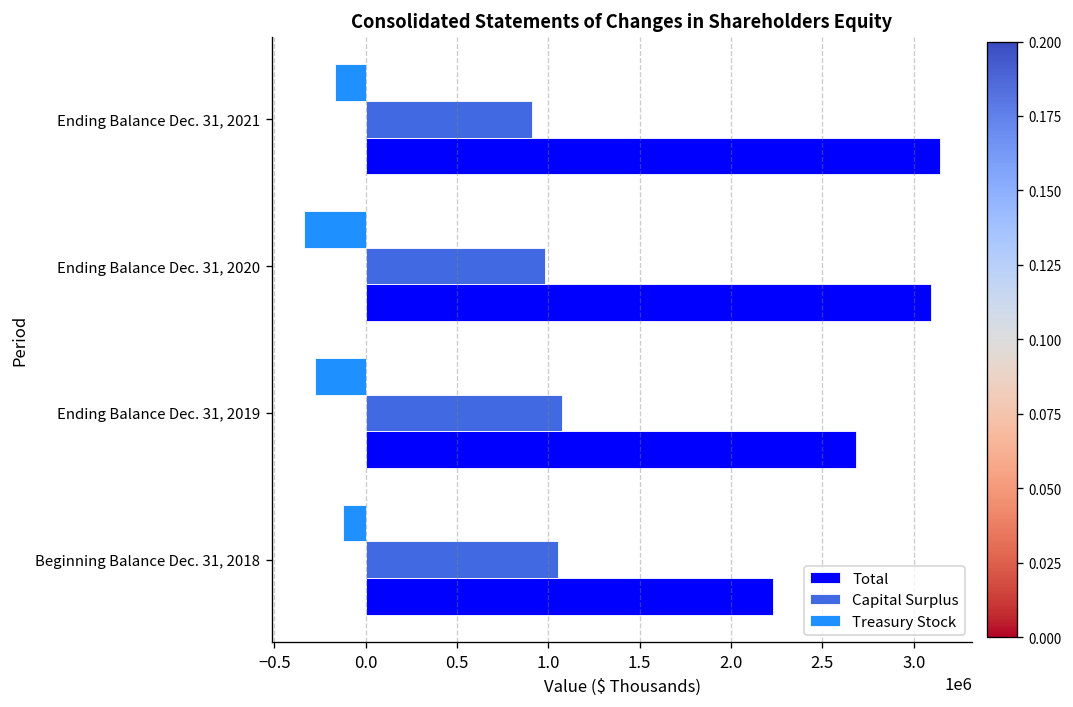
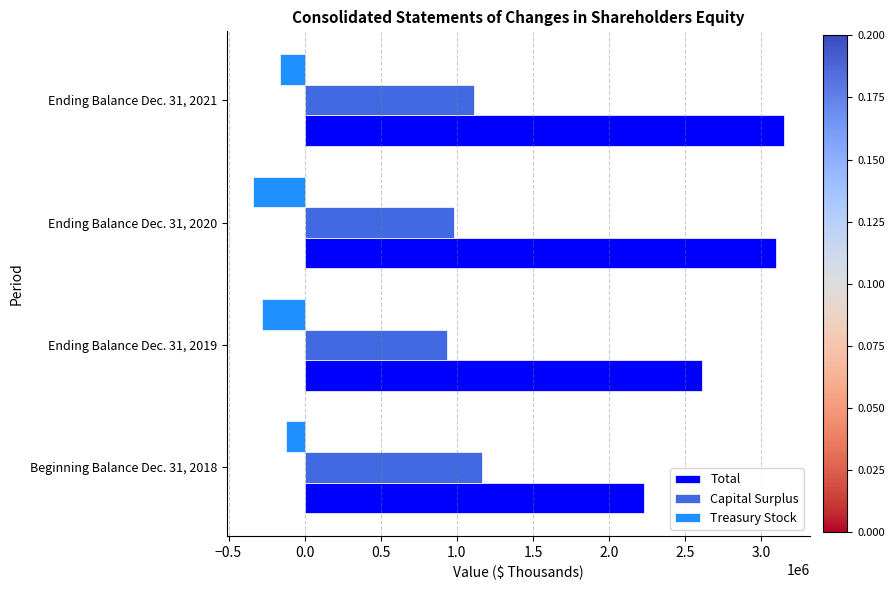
Capital Surplus, Ending Balance Dec. 31, 2021: 910000 -> 1110000
Capital Surplus, Ending Balance Dec. 31, 2019: 1070000 -> 930000
Total, Ending Balance Dec. 31, 2019: 2680000 -> 2610000
Capital Surplus, Beginning Balance Dec. 31, 2018: 1050000 -> 1160000
